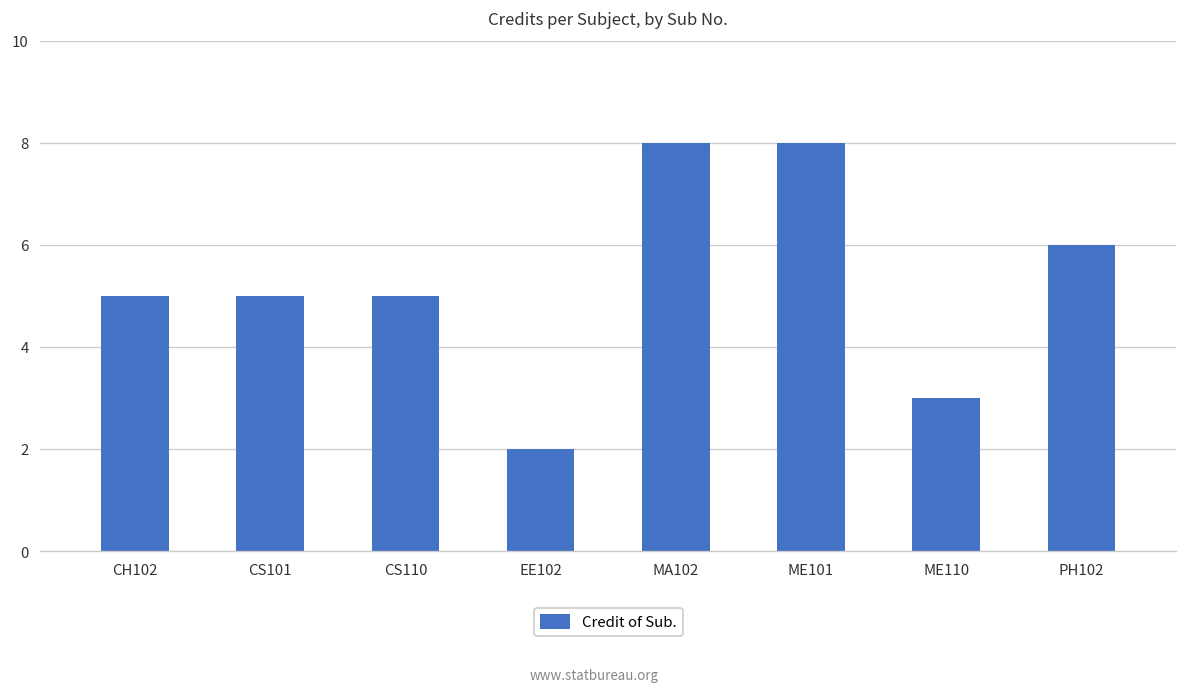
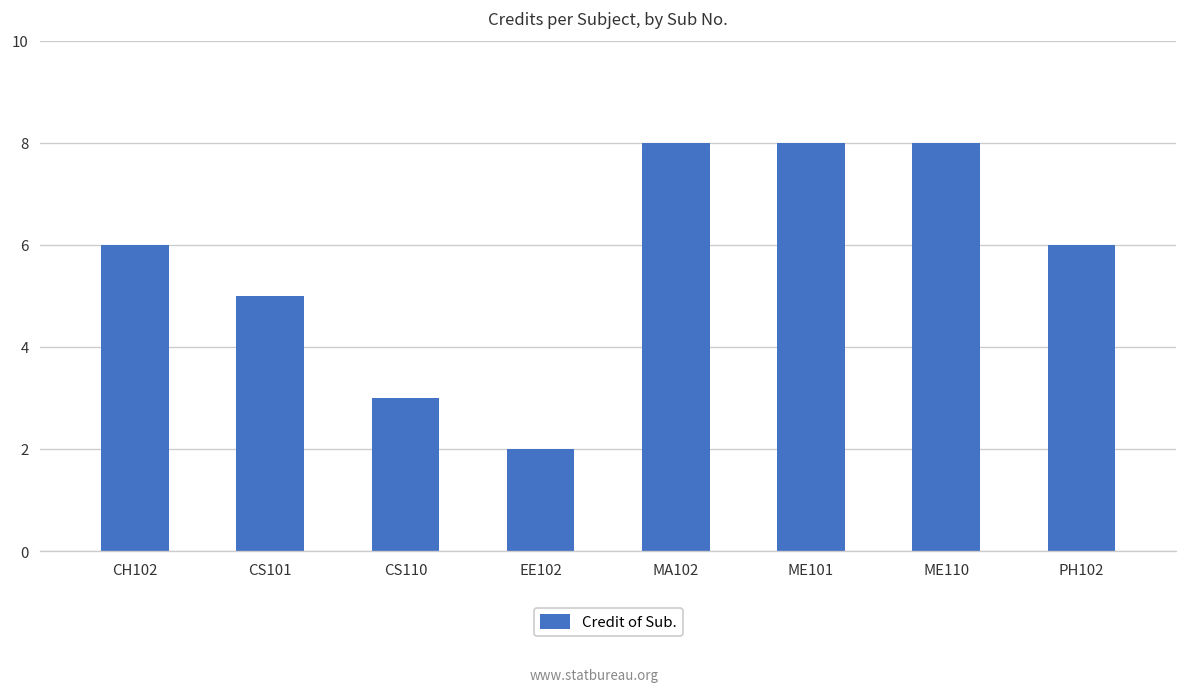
CH102: 5 -> 6
CS110: 5 -> 3
ME110: 3 -> 8
